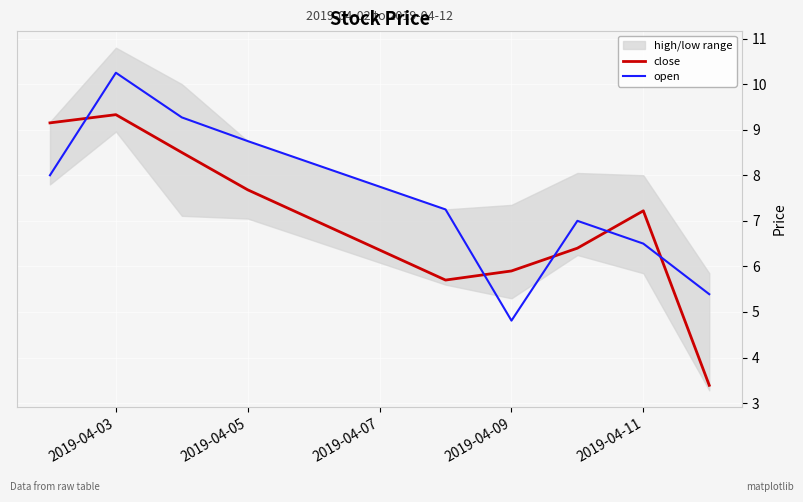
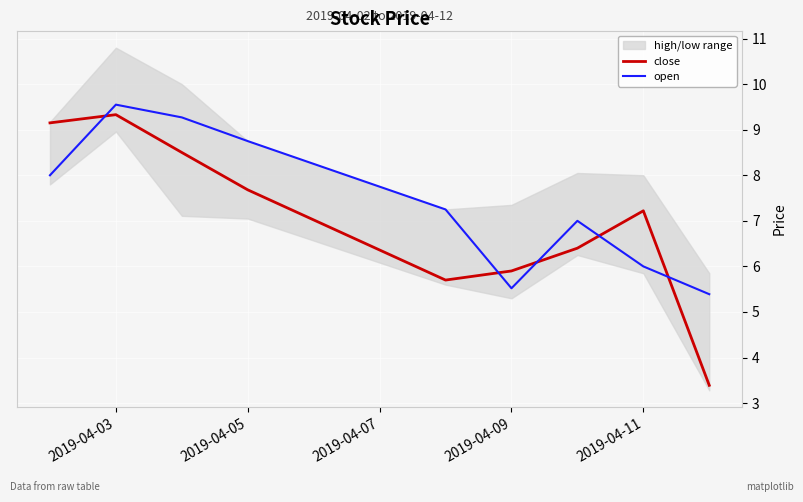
open, 2019-04-03: 10.3 -> 9.6
open, 2019-04-09: 4.8 -> 5.5
open, 2019-04-11: 6.5 -> 6.0
